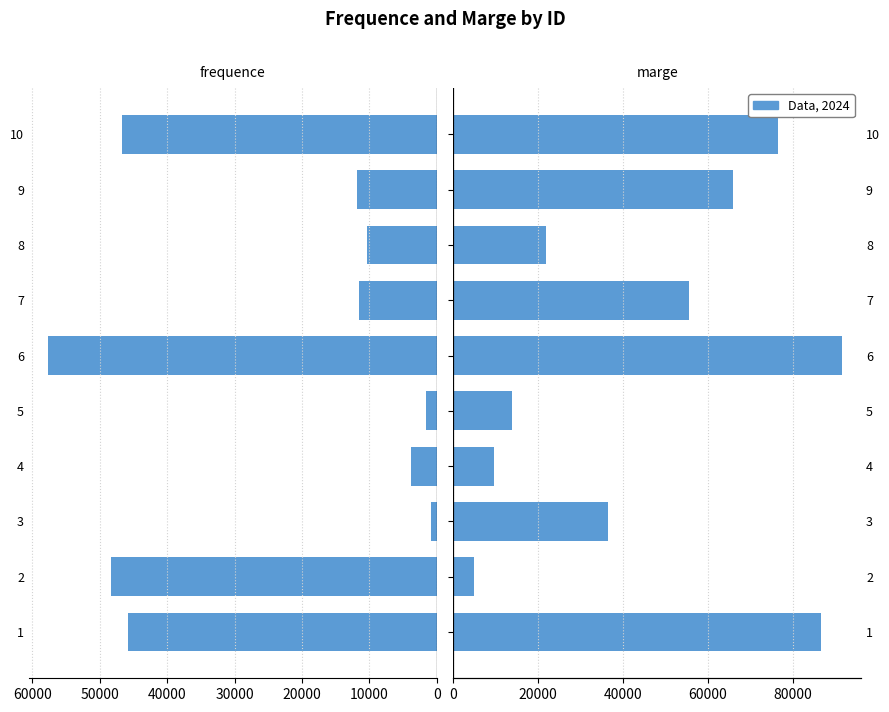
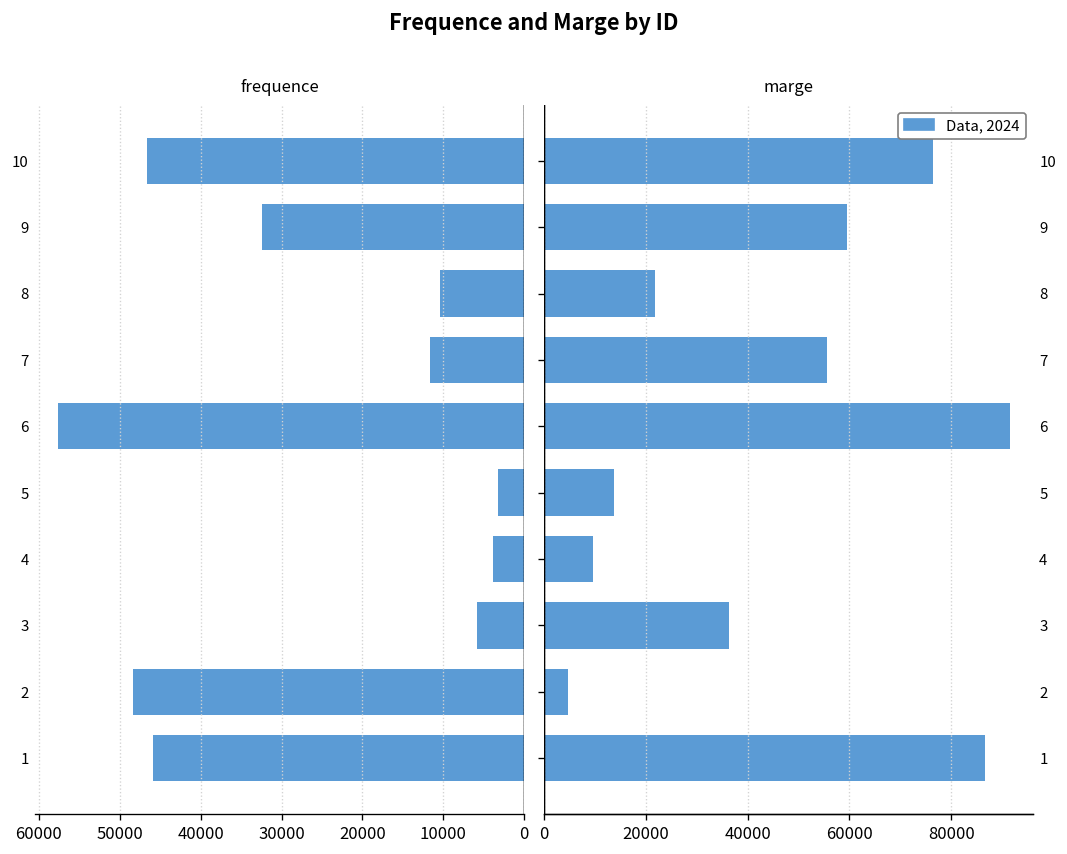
frequence, 9: 12000 -> 32000
frequence, 5: 2000 -> 3000
frequence, 3: 1000 -> 6000
marge, 9: 66000 -> 60000
